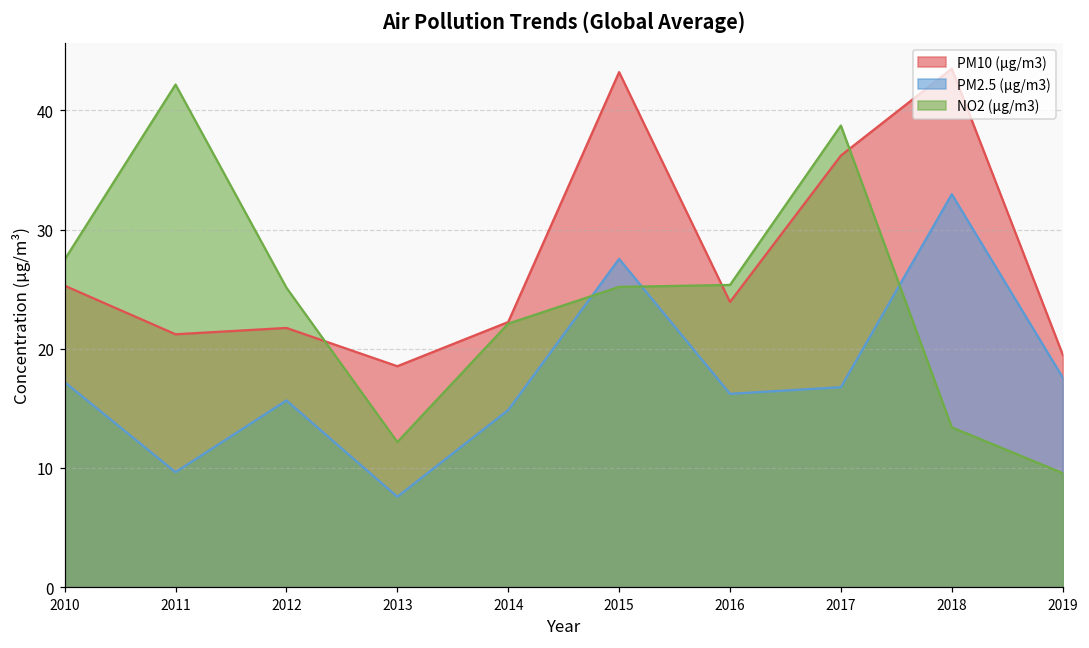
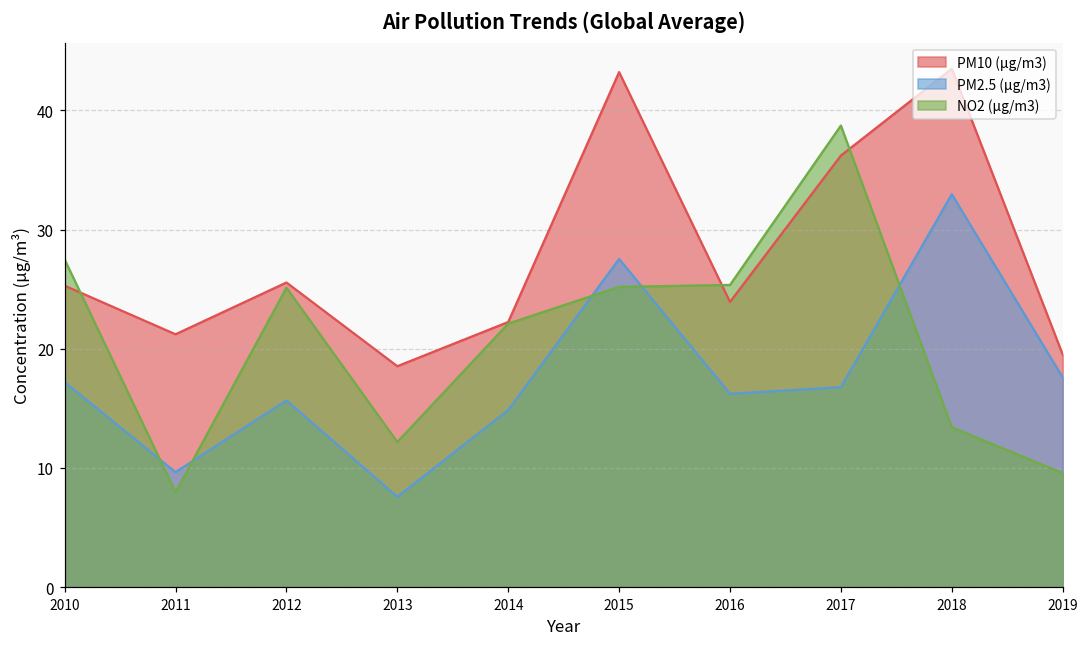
NO2 (μg/m3), 2011: 42.2 -> 8.0
PM10 (μg/m3), 2012: 21.7 -> 25.6
